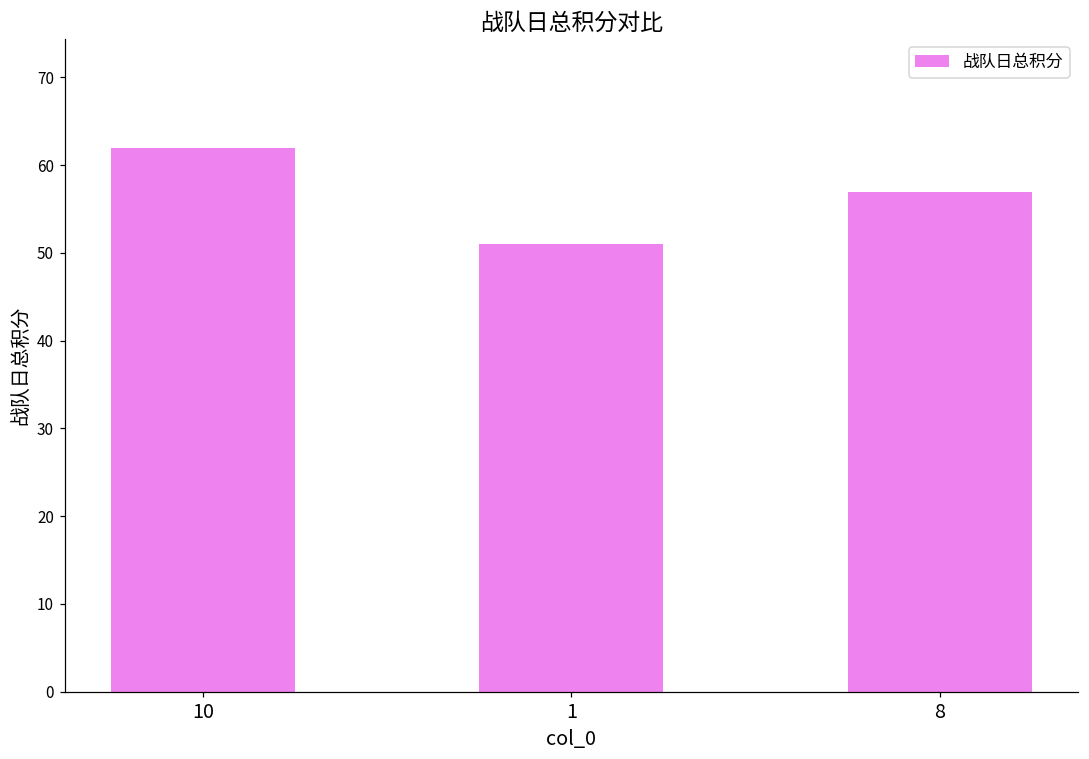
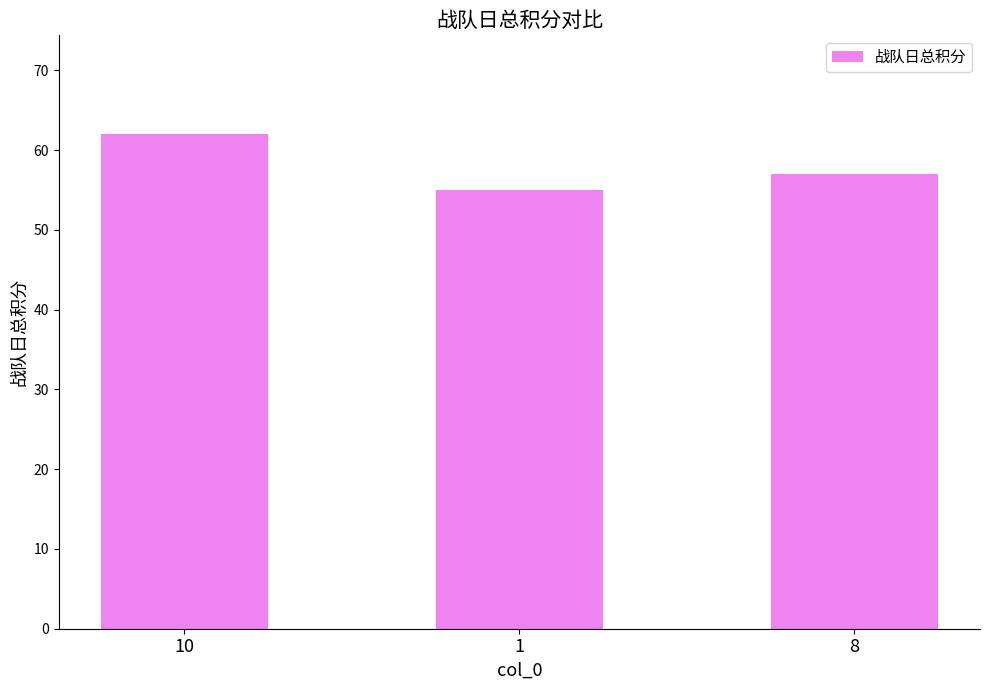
1: 51 -> 55
